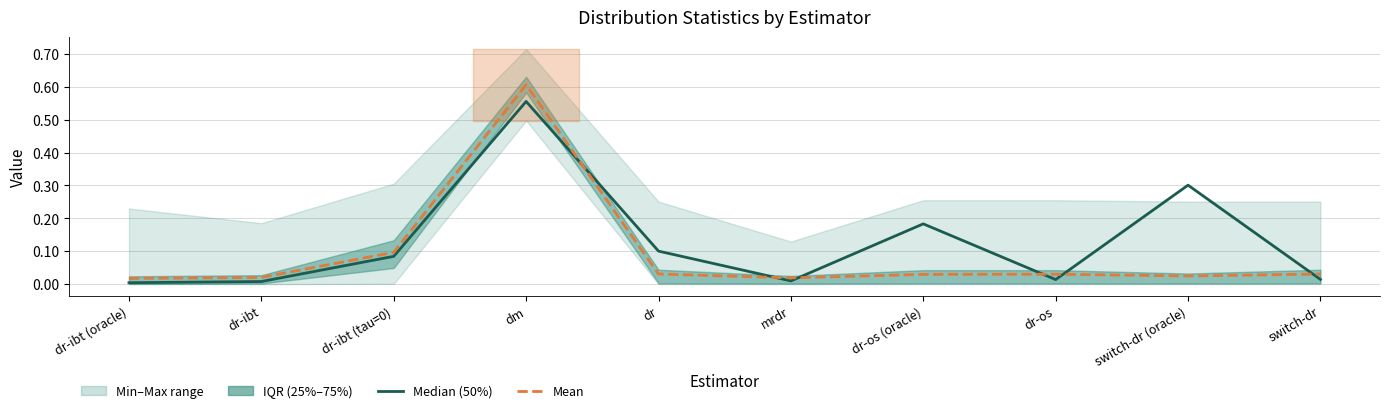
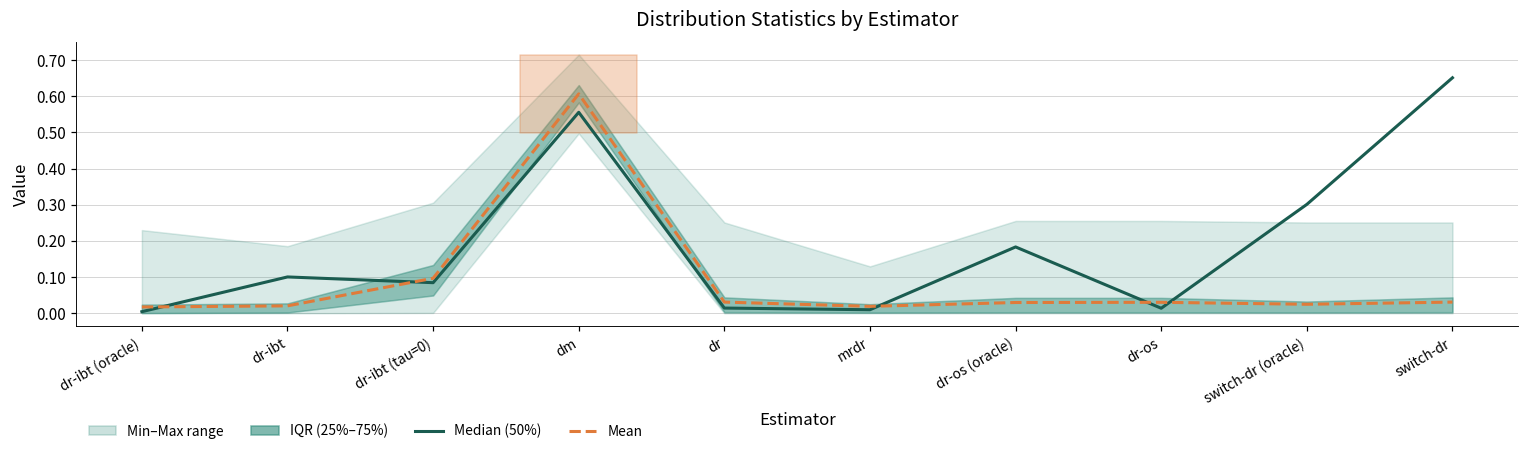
Median (50%), dr-ibt: 0.01 -> 0.10
Median (50%), dr: 0.10 -> 0.01
Median (50%), switch-dr: 0.01 -> 0.65
